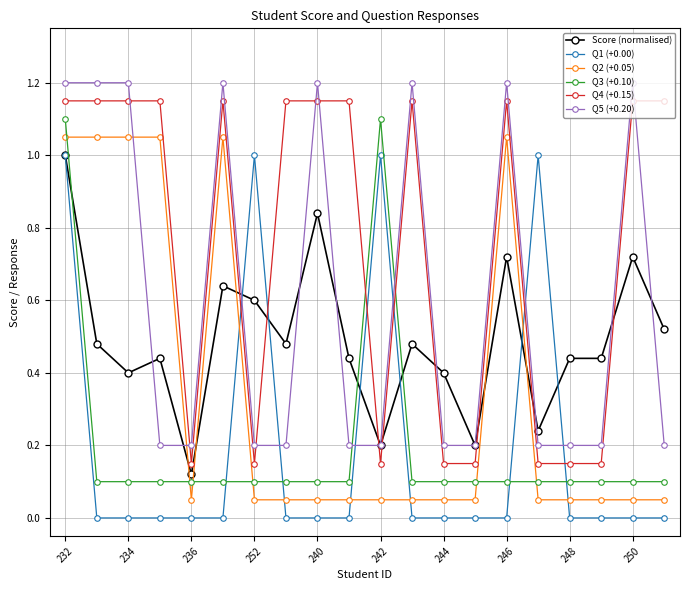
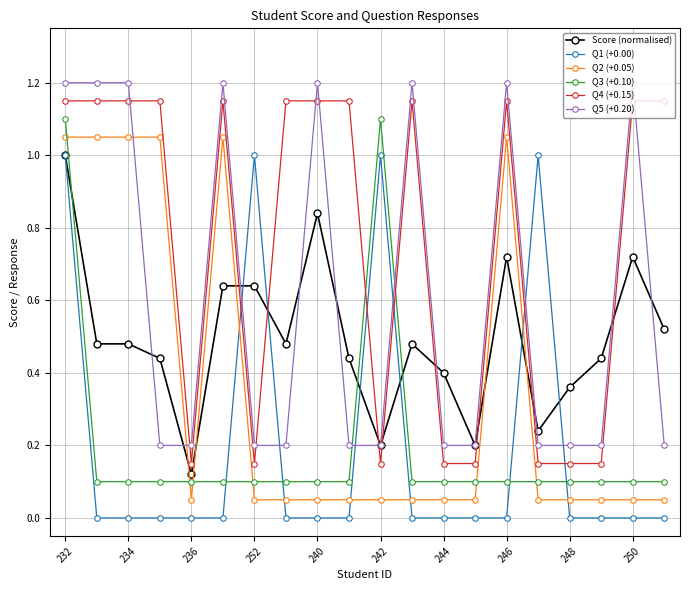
Score (normalised), 234: 0.40 -> 0.48
Score (normalised), 252: 0.60 -> 0.64
Score (normalised), 248: 0.44 -> 0.36
